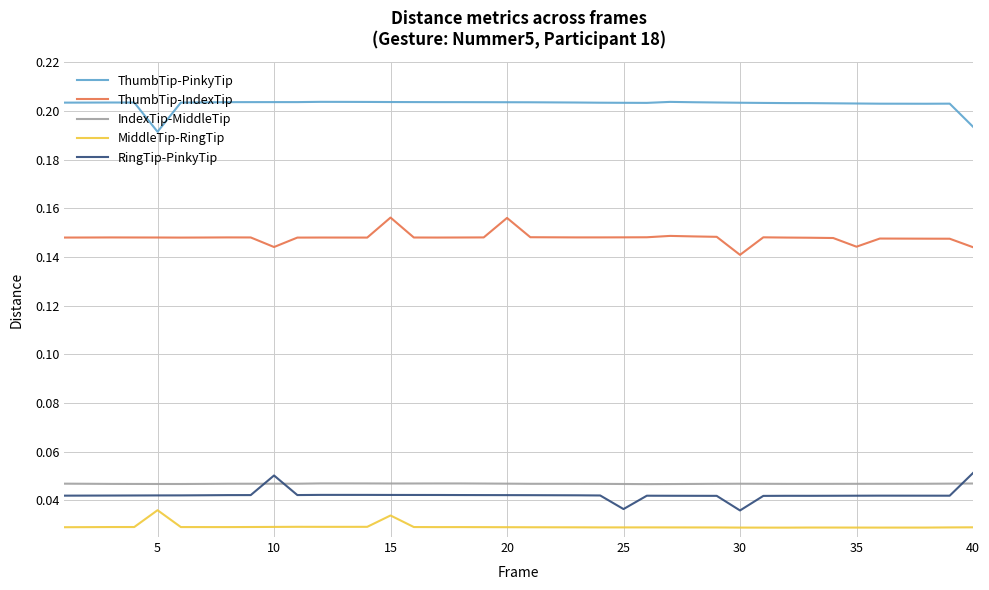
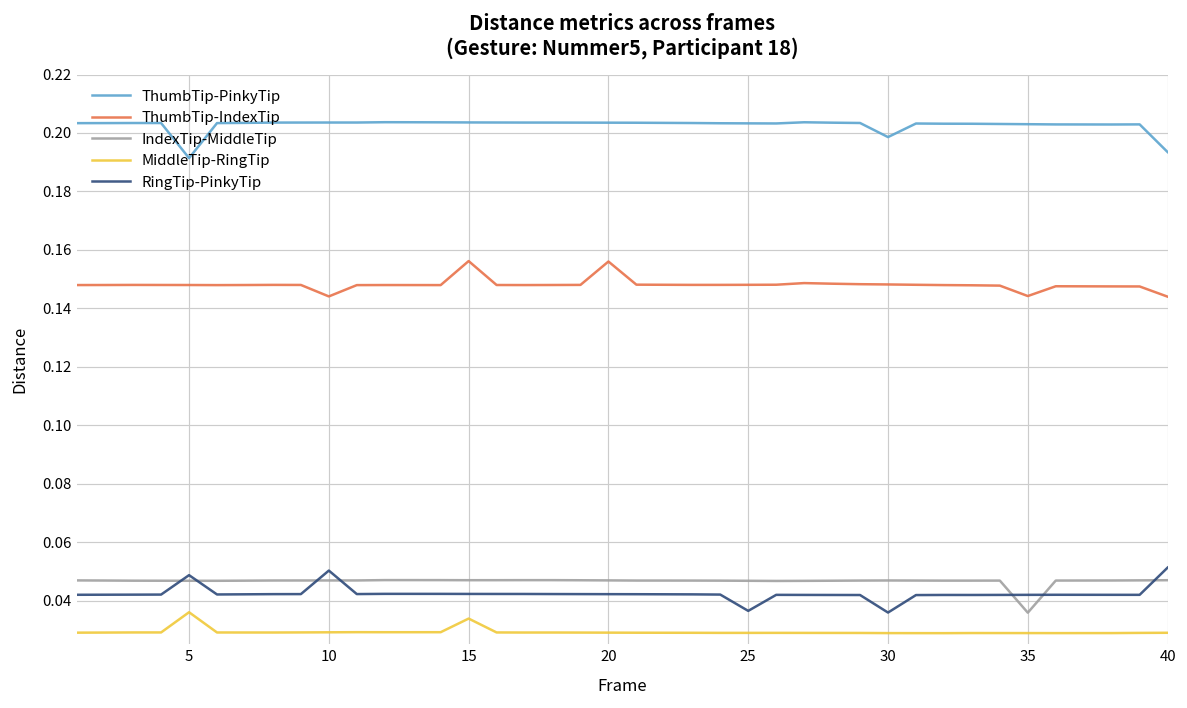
RingTip-PinkyTip, 5: 0.042 -> 0.049
ThumbTip-PinkyTip, 30: 0.203 -> 0.199
ThumbTip-IndexTip, 30: 0.141 -> 0.148
IndexTip-MiddleTip, 35: 0.047 -> 0.036
